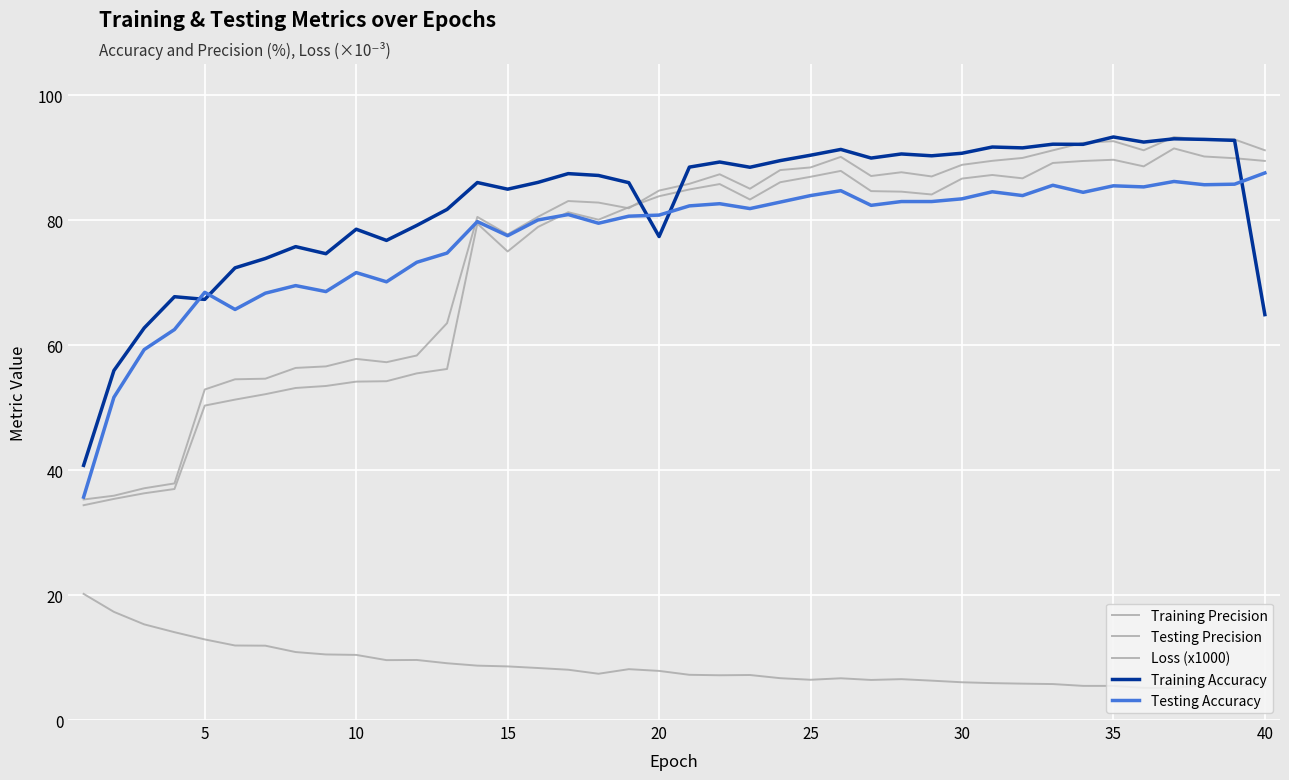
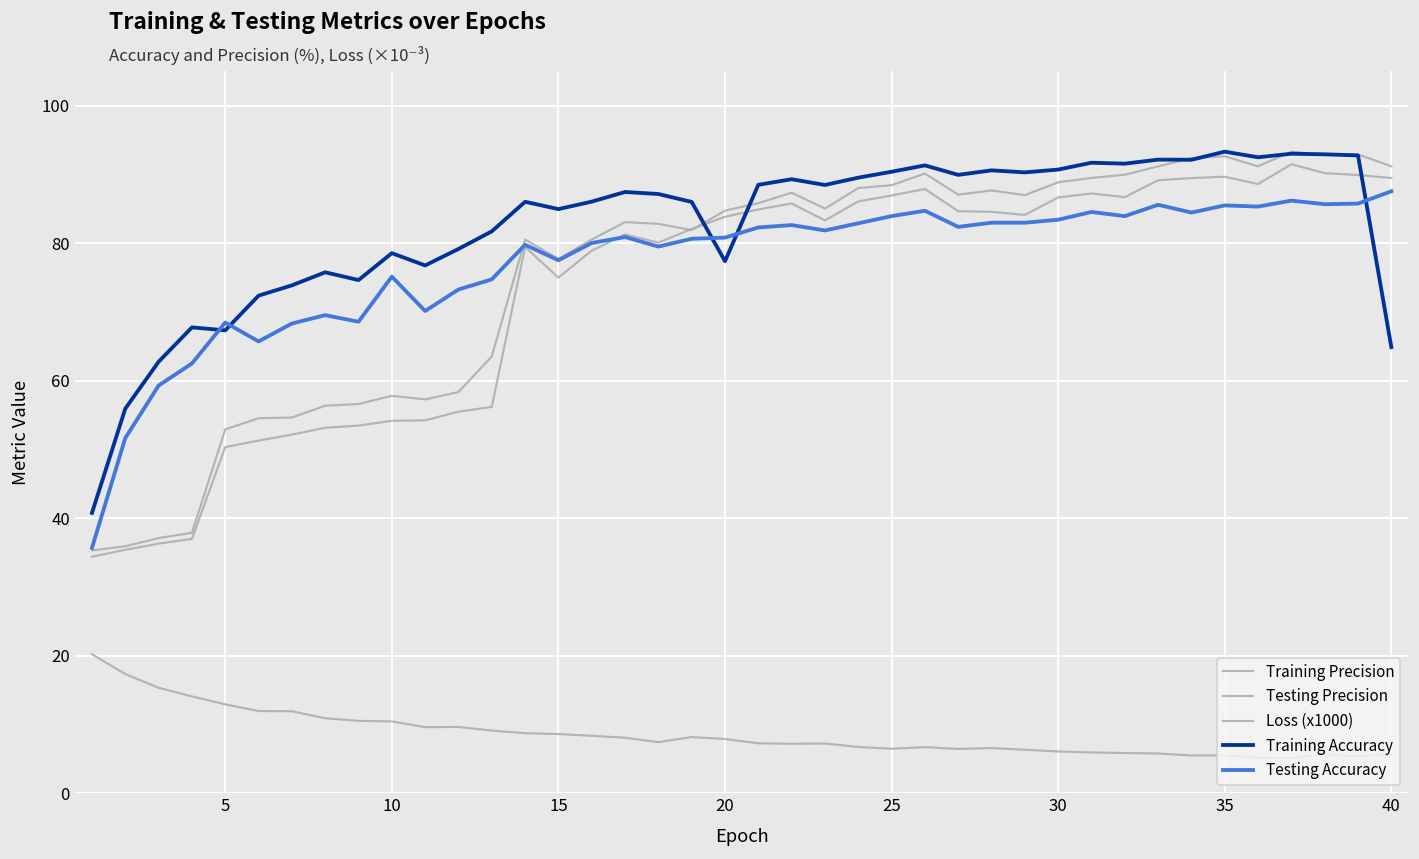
Testing Accuracy, 10: 72 -> 75
